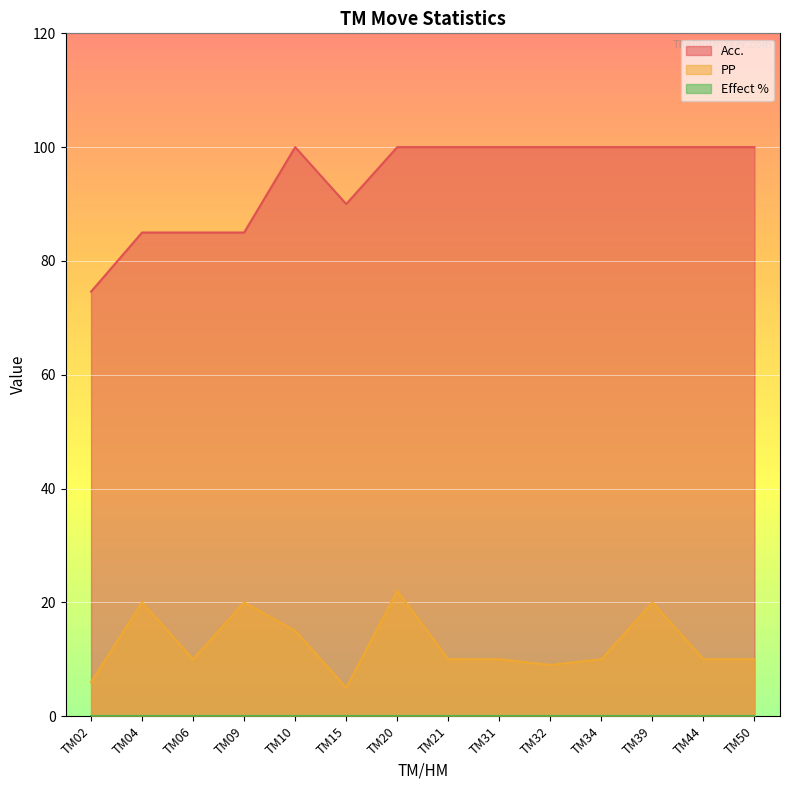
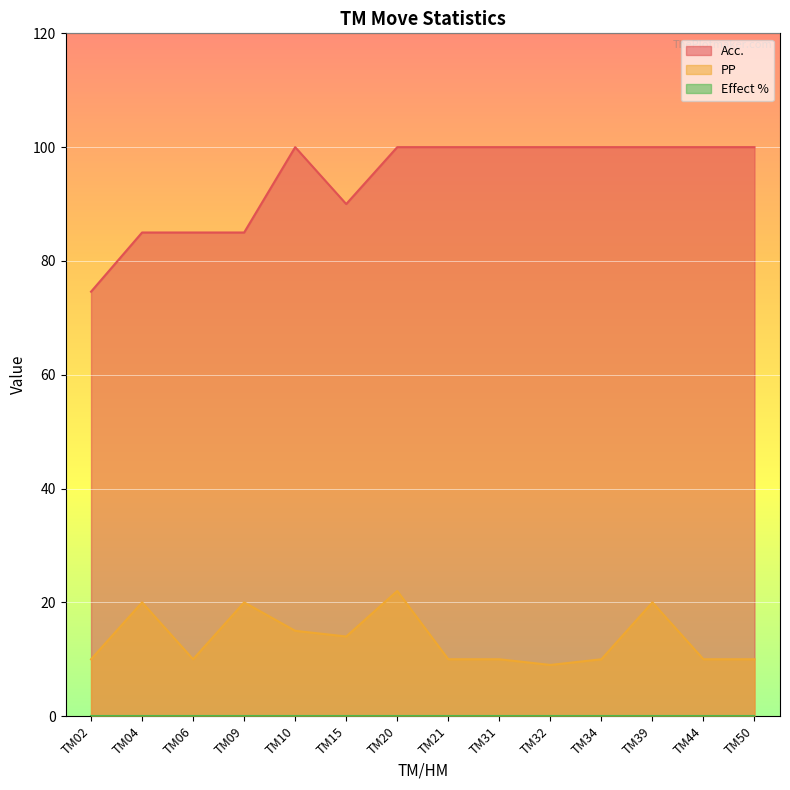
PP, TM02: 6 -> 10
PP, TM15: 5 -> 14
